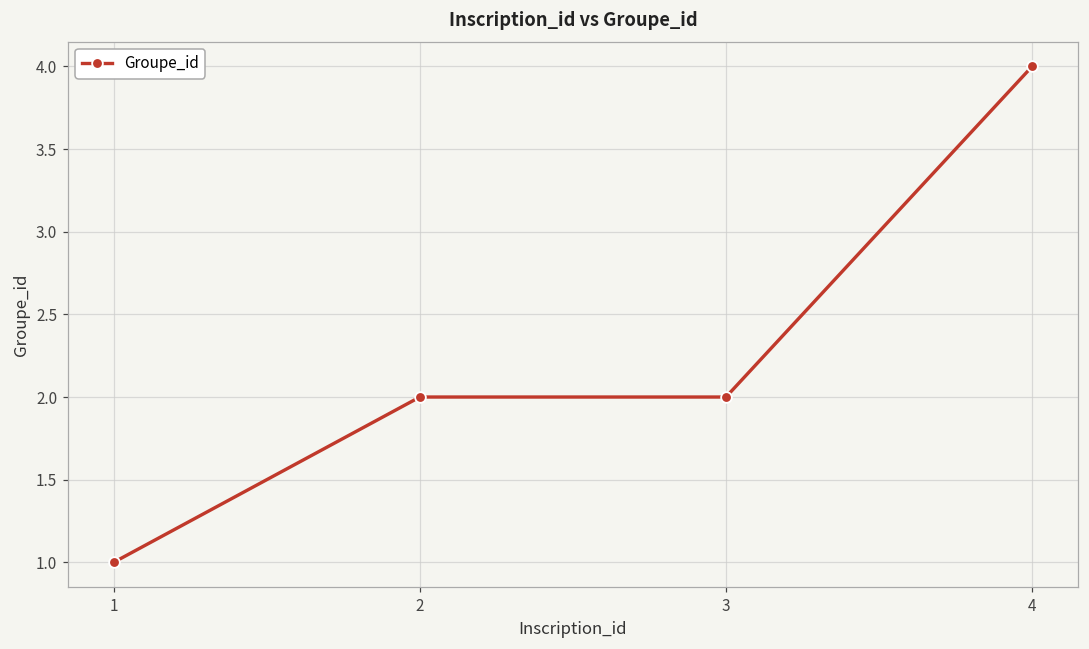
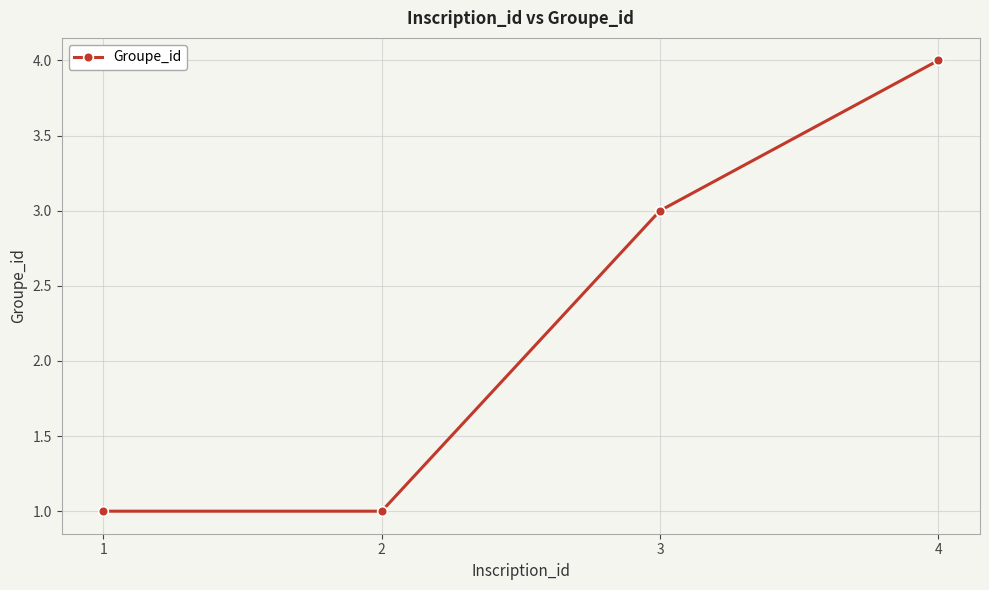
2: 2 -> 1
3: 2 -> 3
